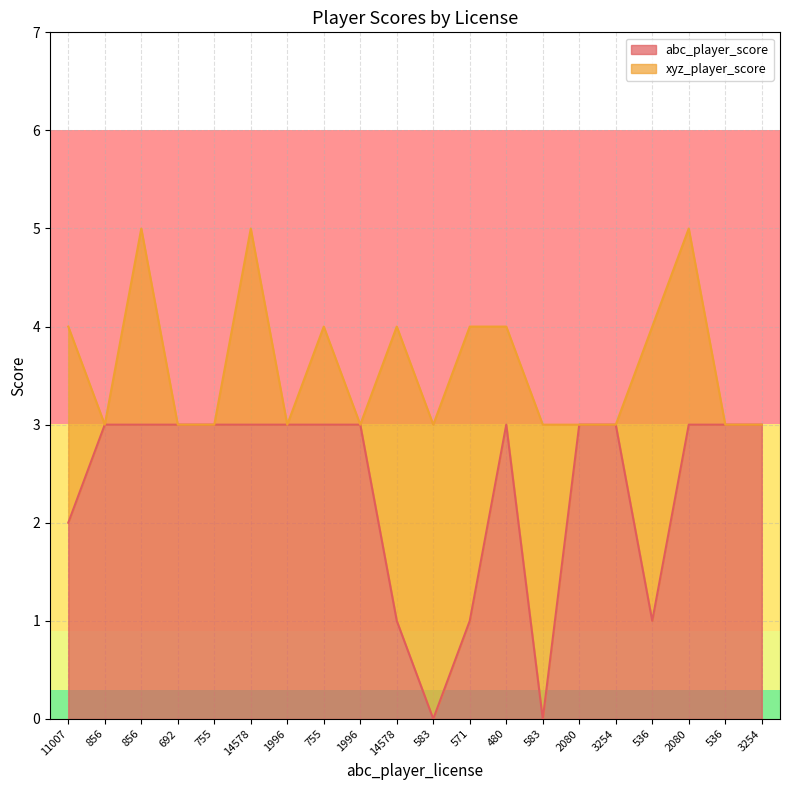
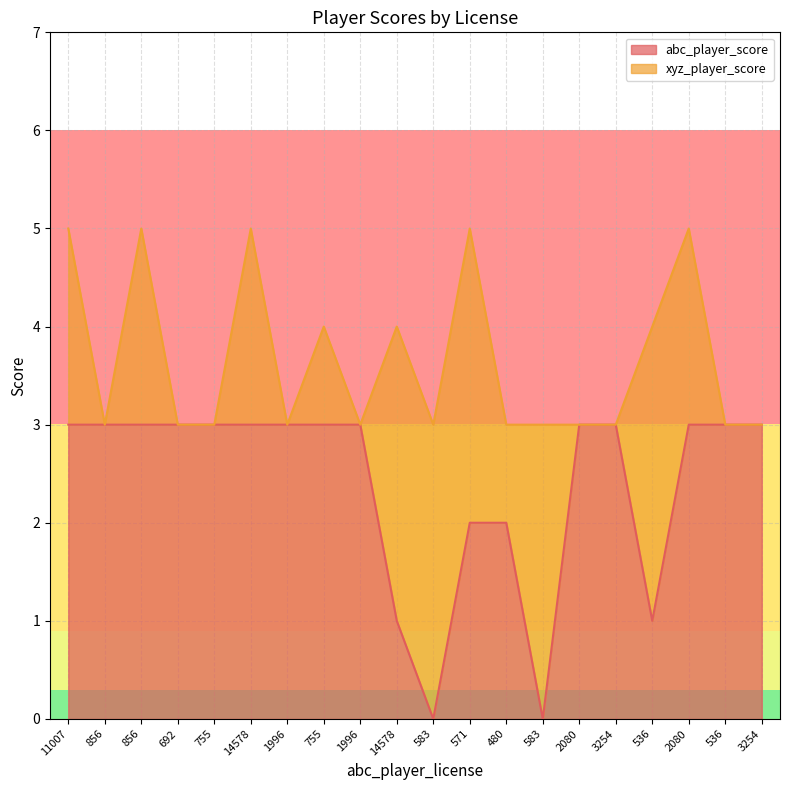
abc_player_score, 11007: 2 -> 3
abc_player_score, 571: 1 -> 2
abc_player_score, 480: 3 -> 2
